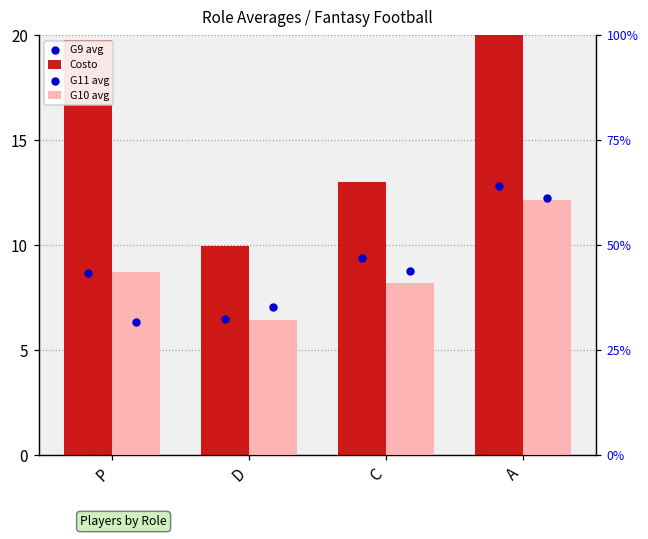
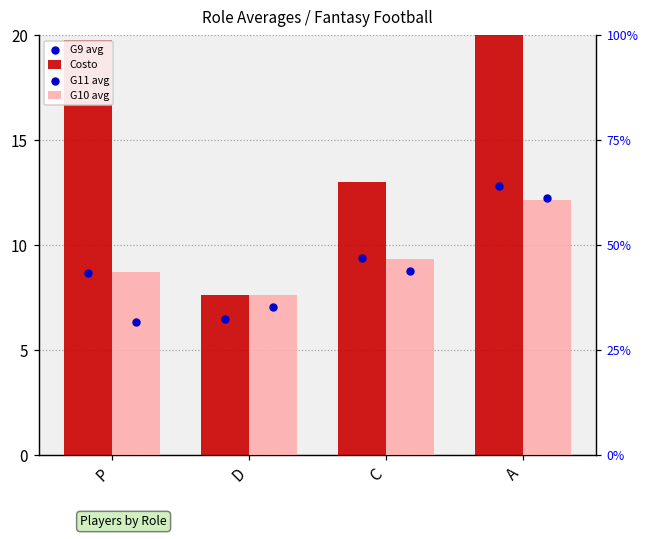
Costo, D: 10.0 -> 7.6
G10 avg, D: 32% -> 38%
G10 avg, C: 41% -> 47%
